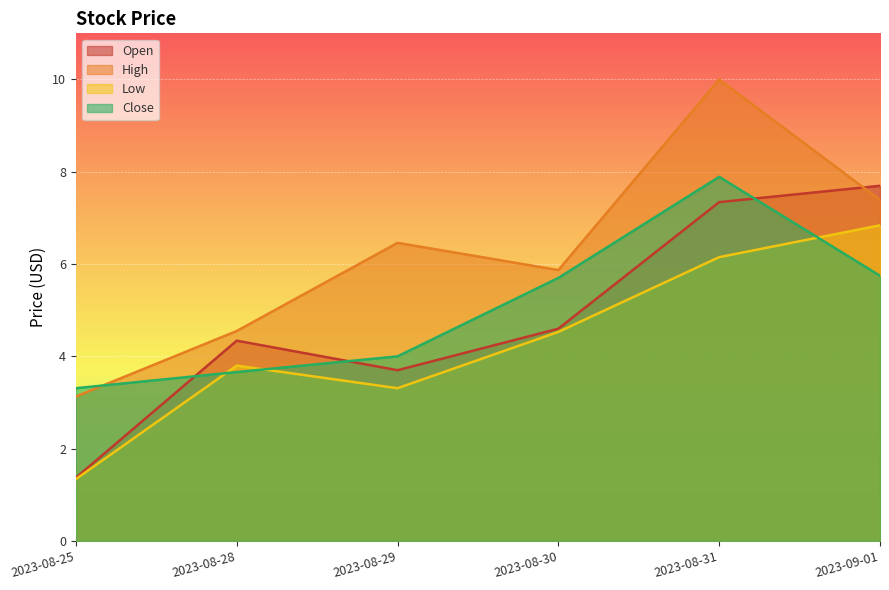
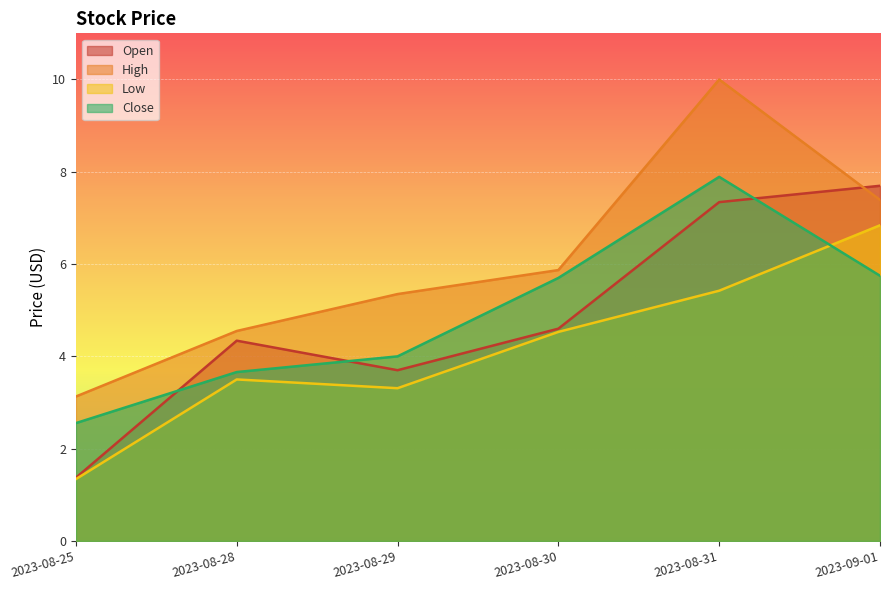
Close, 2023-08-25: 3.3 -> 2.6
Low, 2023-08-28: 3.8 -> 3.5
High, 2023-08-29: 6.5 -> 5.3
Low, 2023-08-31: 6.2 -> 5.4
